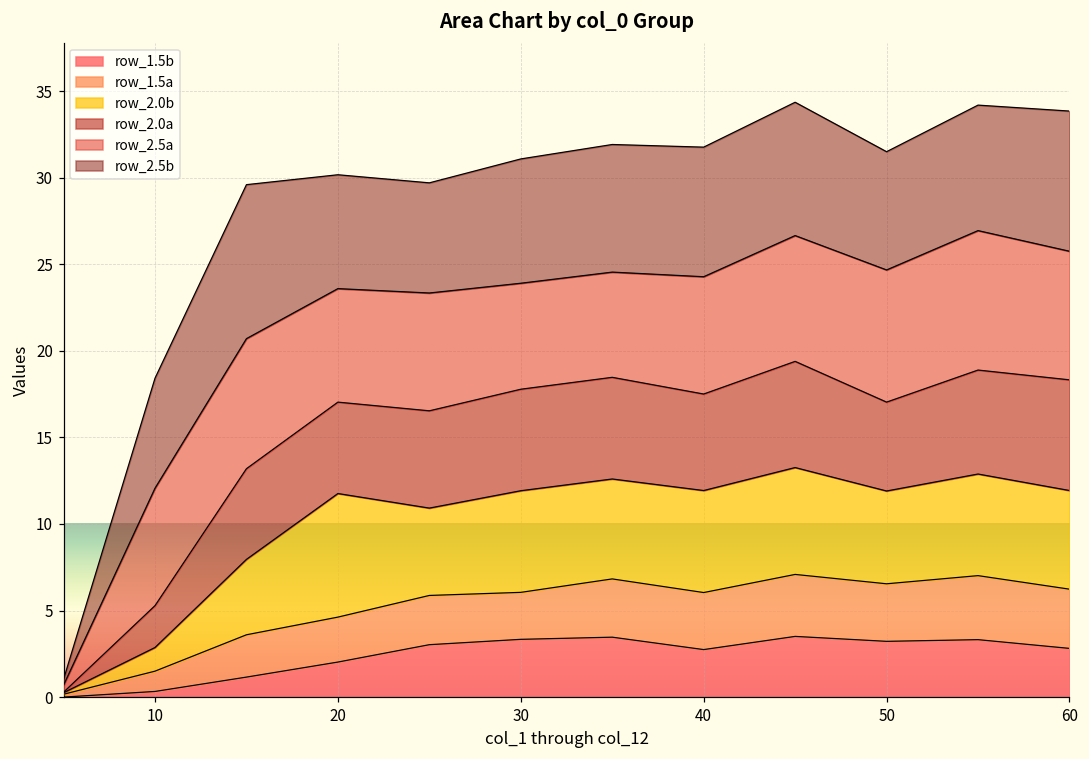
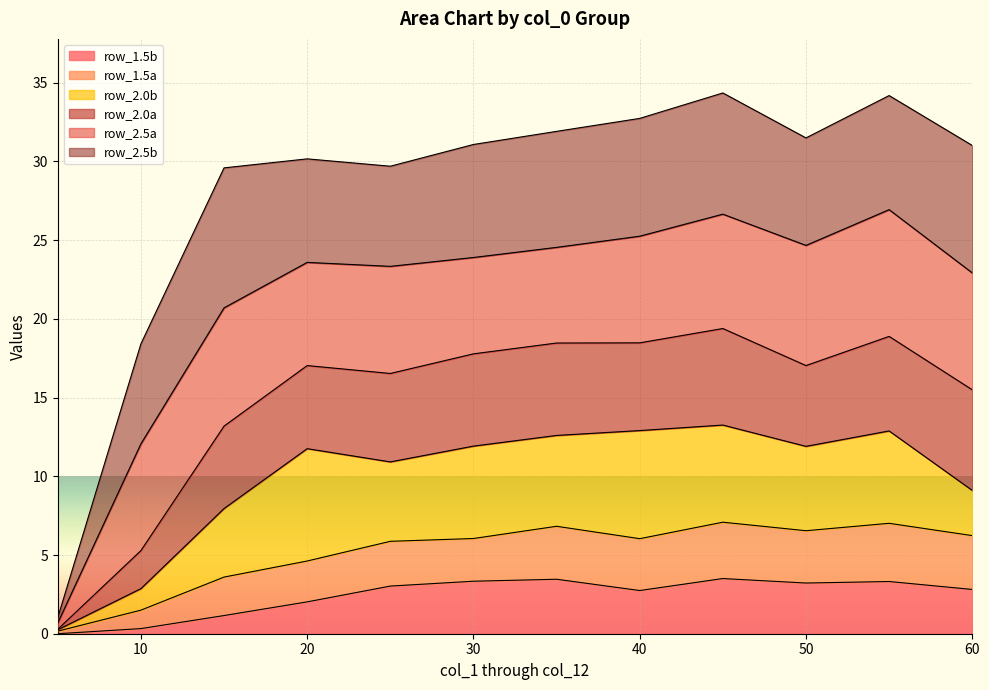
row_2.0b, 40: 5.9 -> 6.9
row_2.0b, 60: 5.7 -> 2.9
